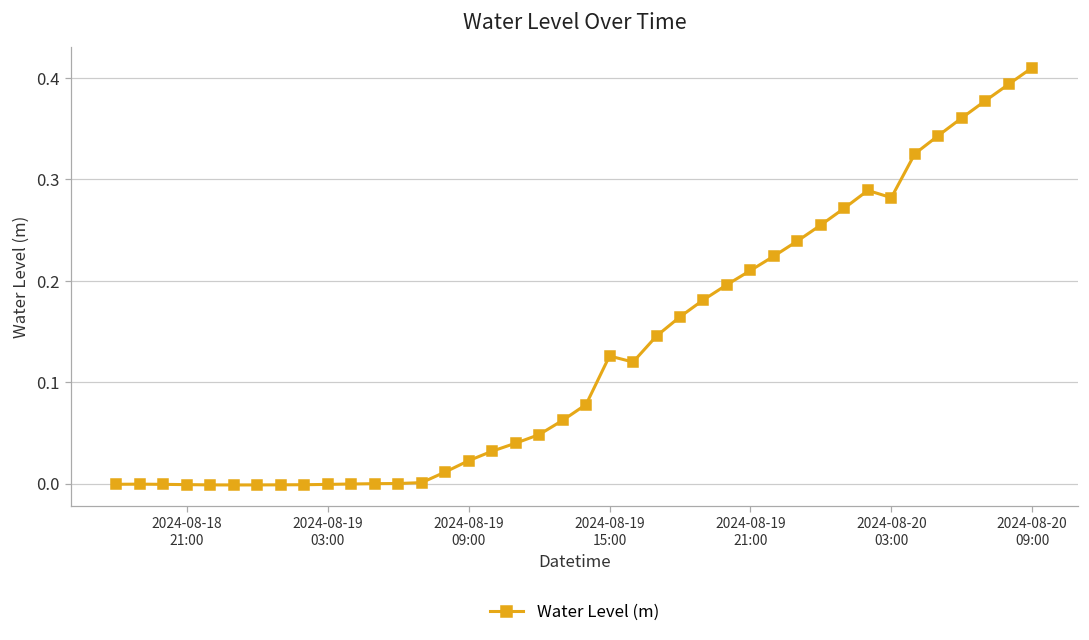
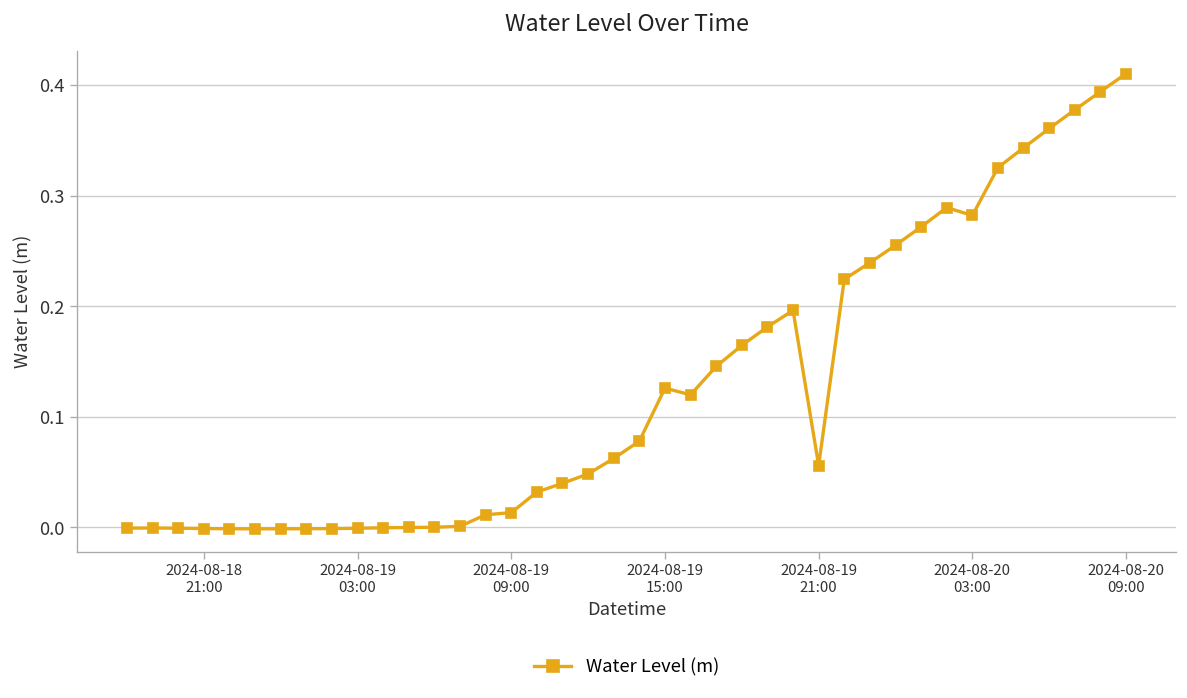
2024-08-19 09:00: 0.02 -> 0.01
2024-08-19 21:00: 0.21 -> 0.06
